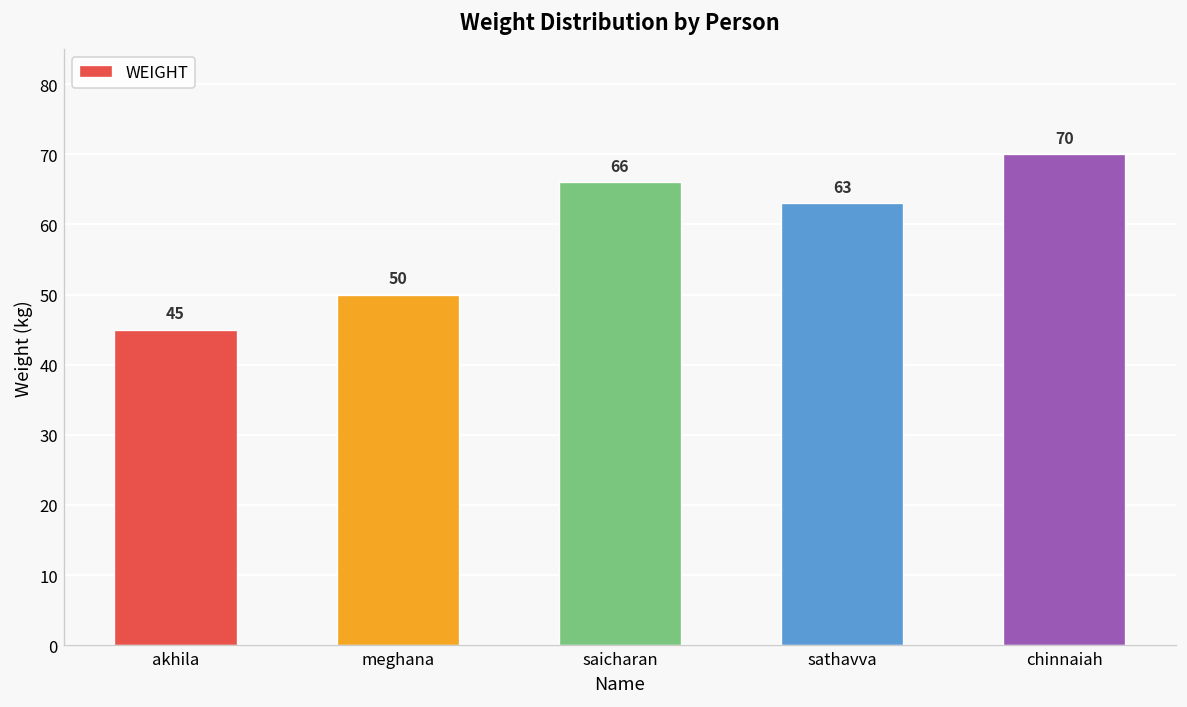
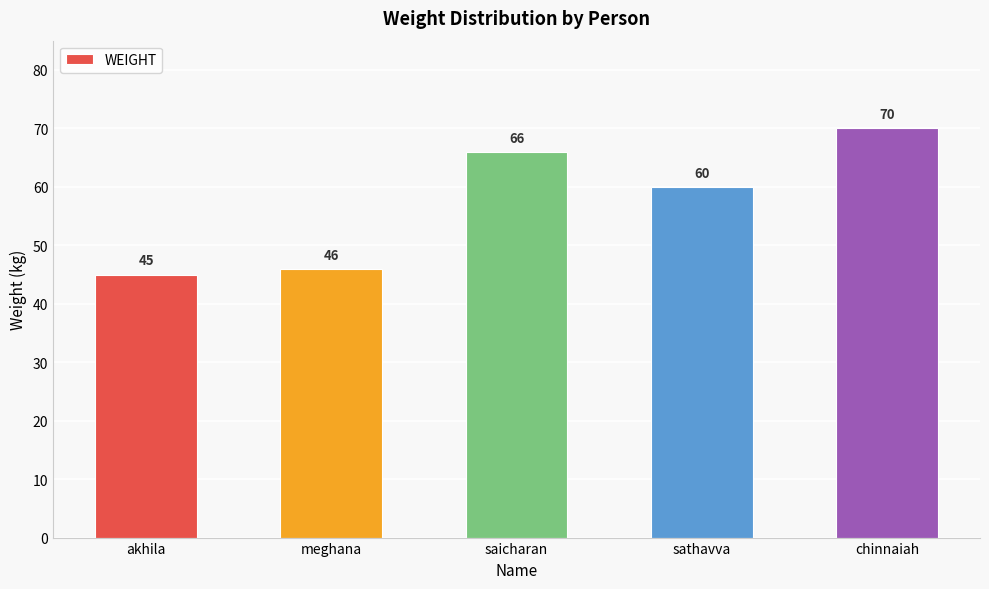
meghana: 50 -> 46
sathavva: 63 -> 60
